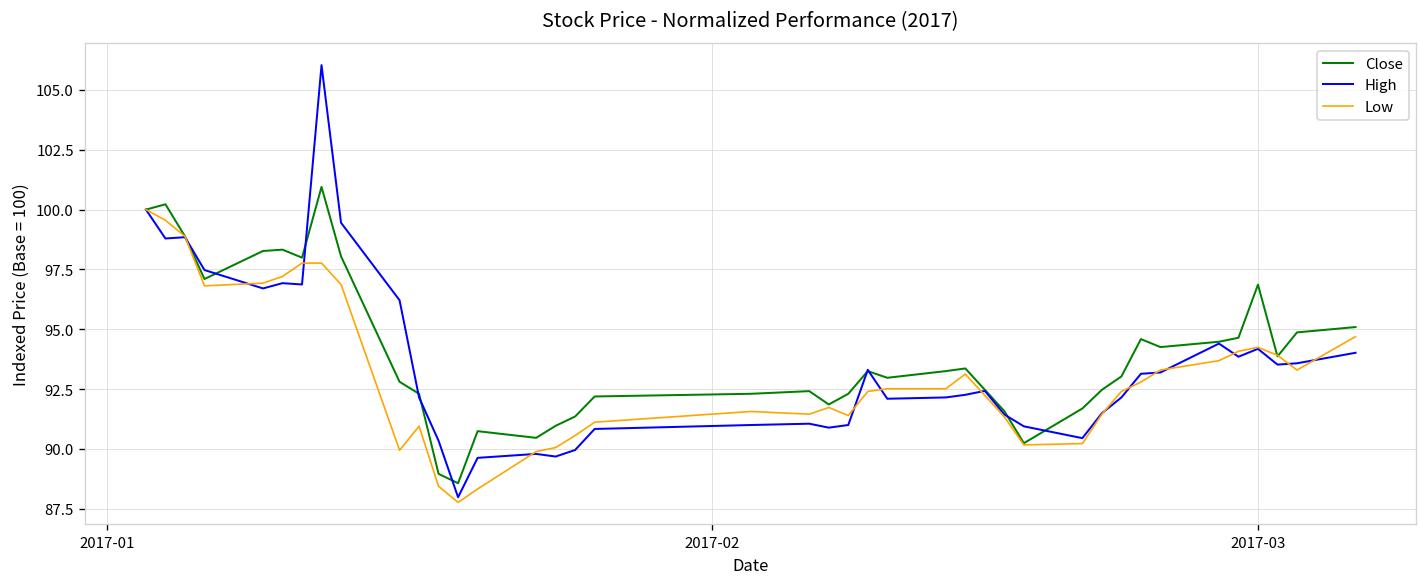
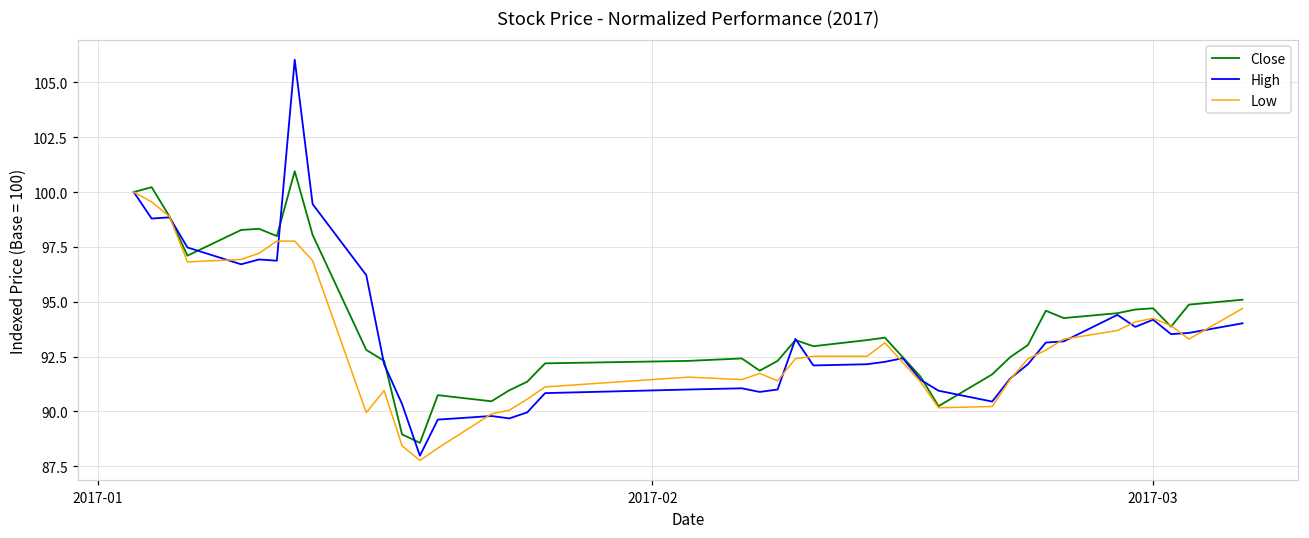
Close, 2017-03: 96.9 -> 94.7
